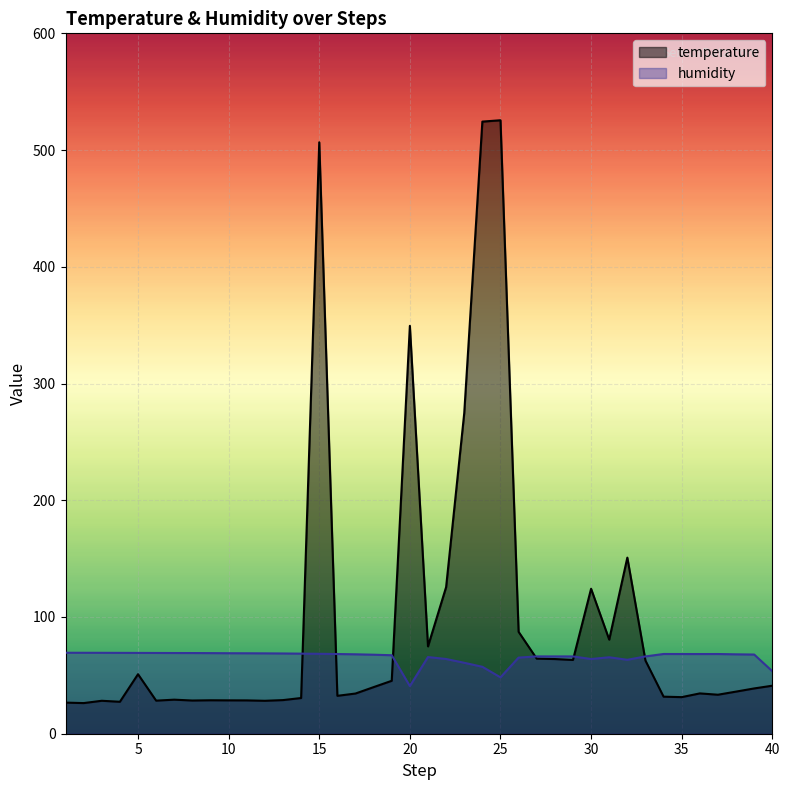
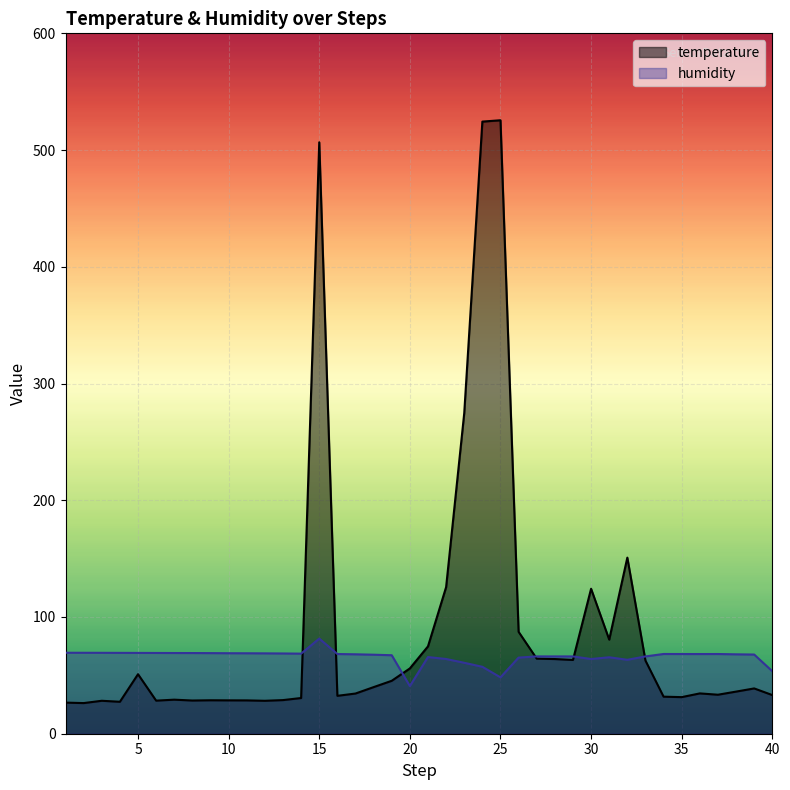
humidity, 15: 68 -> 82
temperature, 20: 349 -> 56
temperature, 40: 41 -> 33
